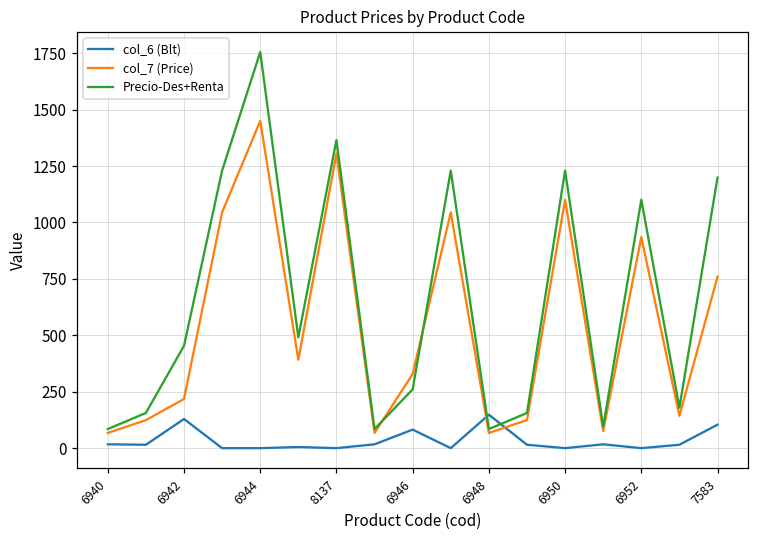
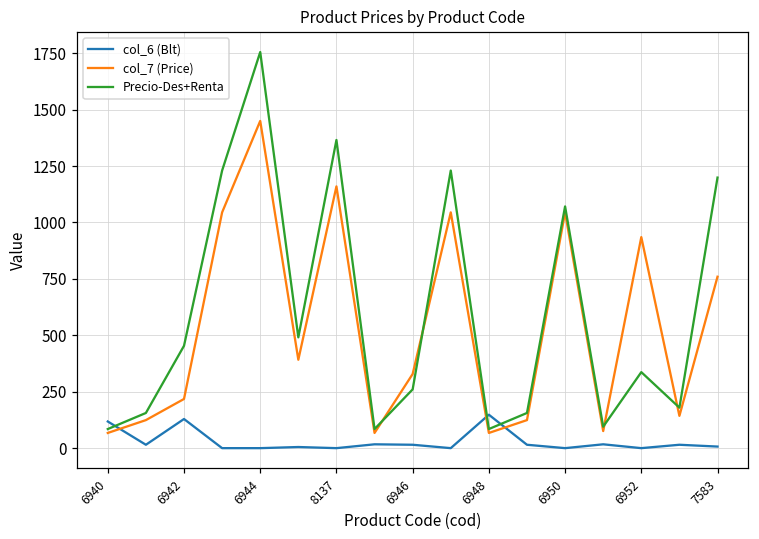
col_6 (Blt), 6940: 20 -> 120
col_7 (Price), 8137: 1310 -> 1160
col_6 (Blt), 6946: 80 -> 20
col_7 (Price), 6950: 1100 -> 1040
Precio-Des+Renta, 6950: 1230 -> 1070
Precio-Des+Renta, 6952: 1100 -> 340
col_6 (Blt), 7583: 110 -> 10
